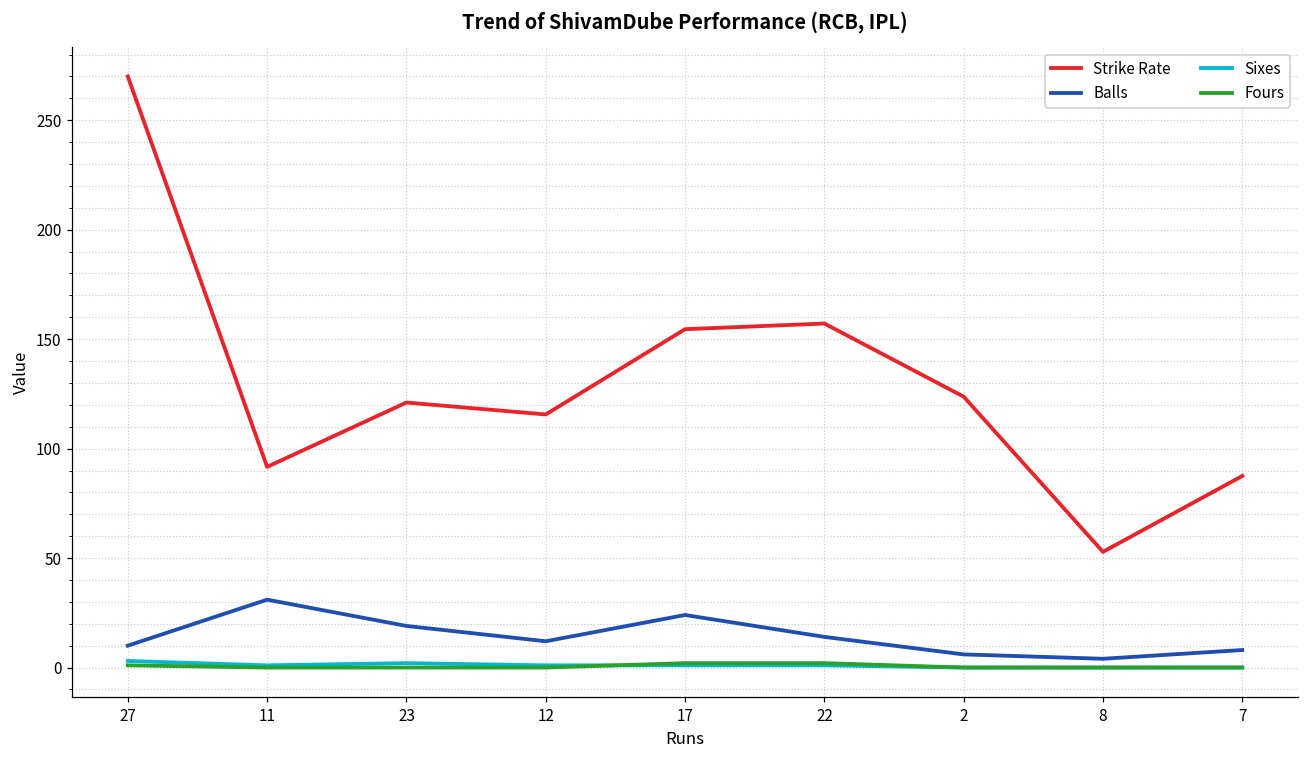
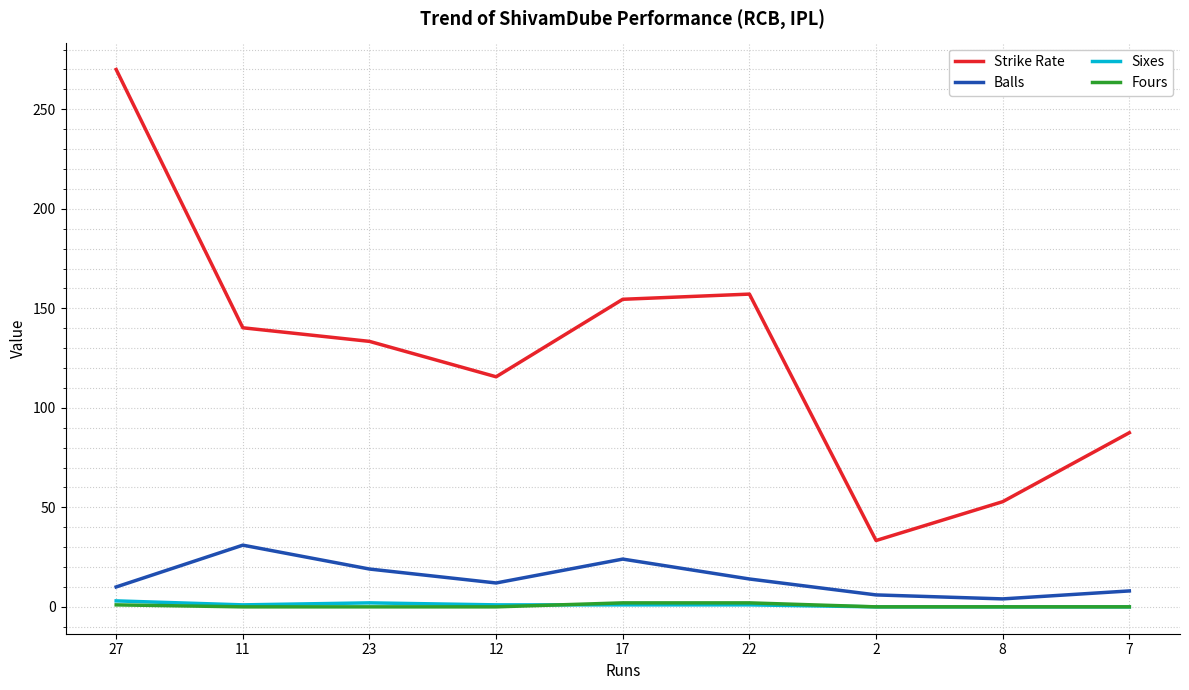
Strike Rate, 11: 92 -> 140
Strike Rate, 23: 121 -> 133
Strike Rate, 2: 124 -> 33
